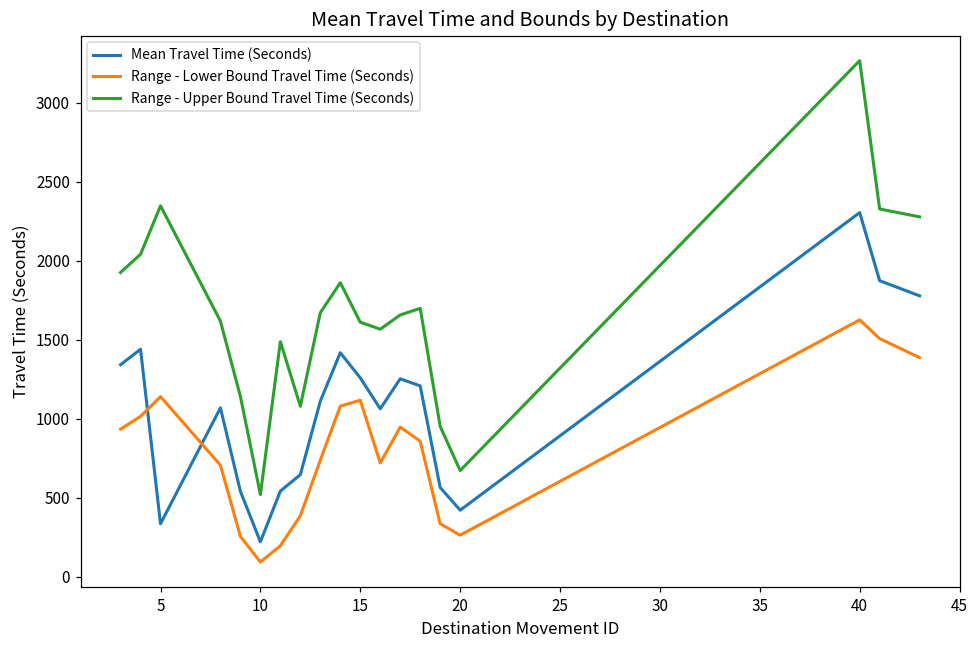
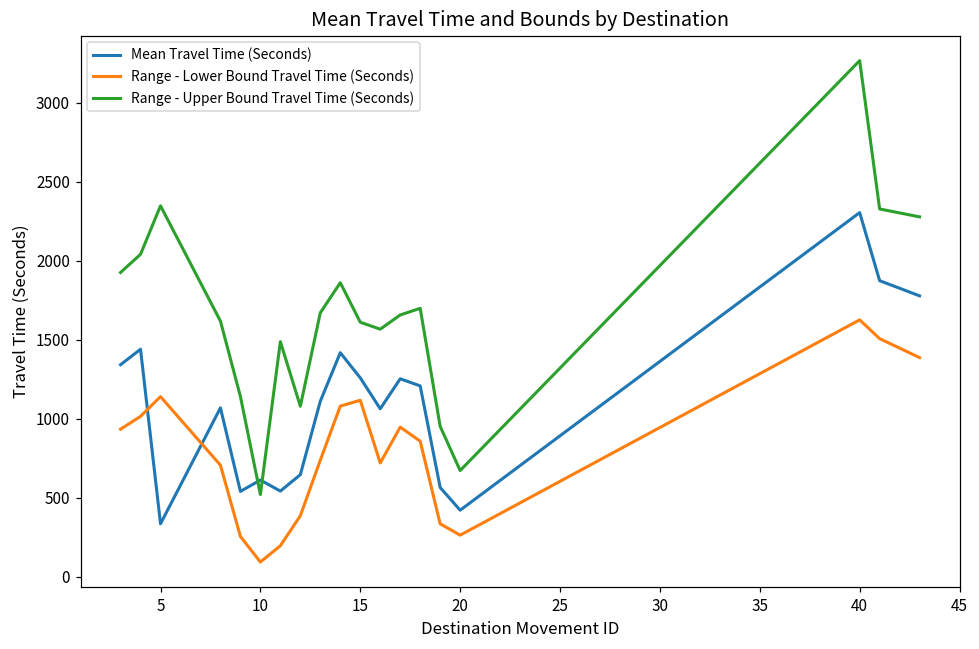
Mean Travel Time (Seconds), 10: 220 -> 610
